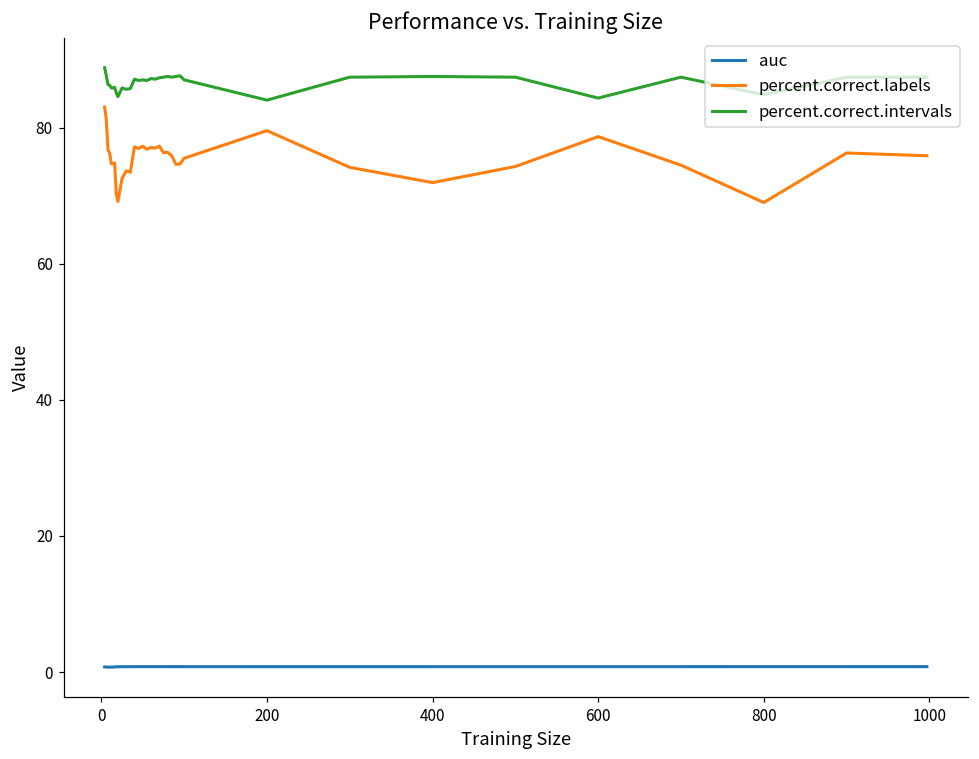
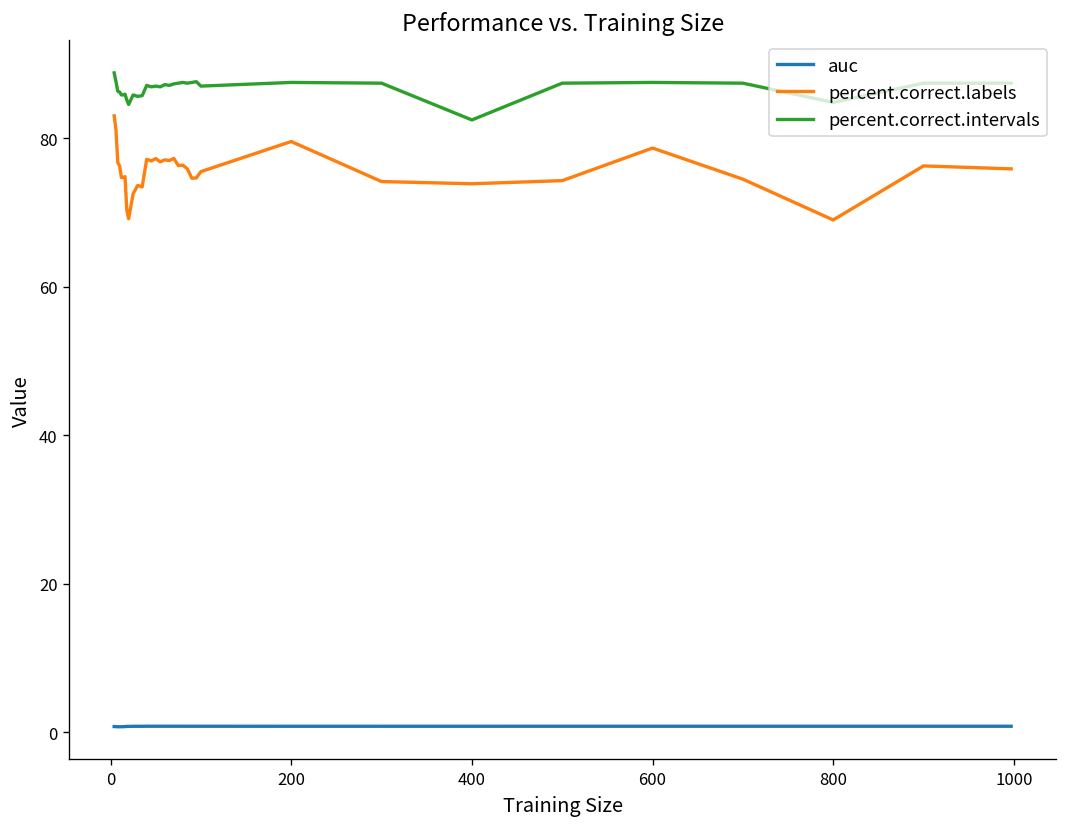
percent.correct.intervals, 200: 84 -> 88
percent.correct.labels, 400: 72 -> 74
percent.correct.intervals, 400: 88 -> 82
percent.correct.intervals, 600: 84 -> 88
